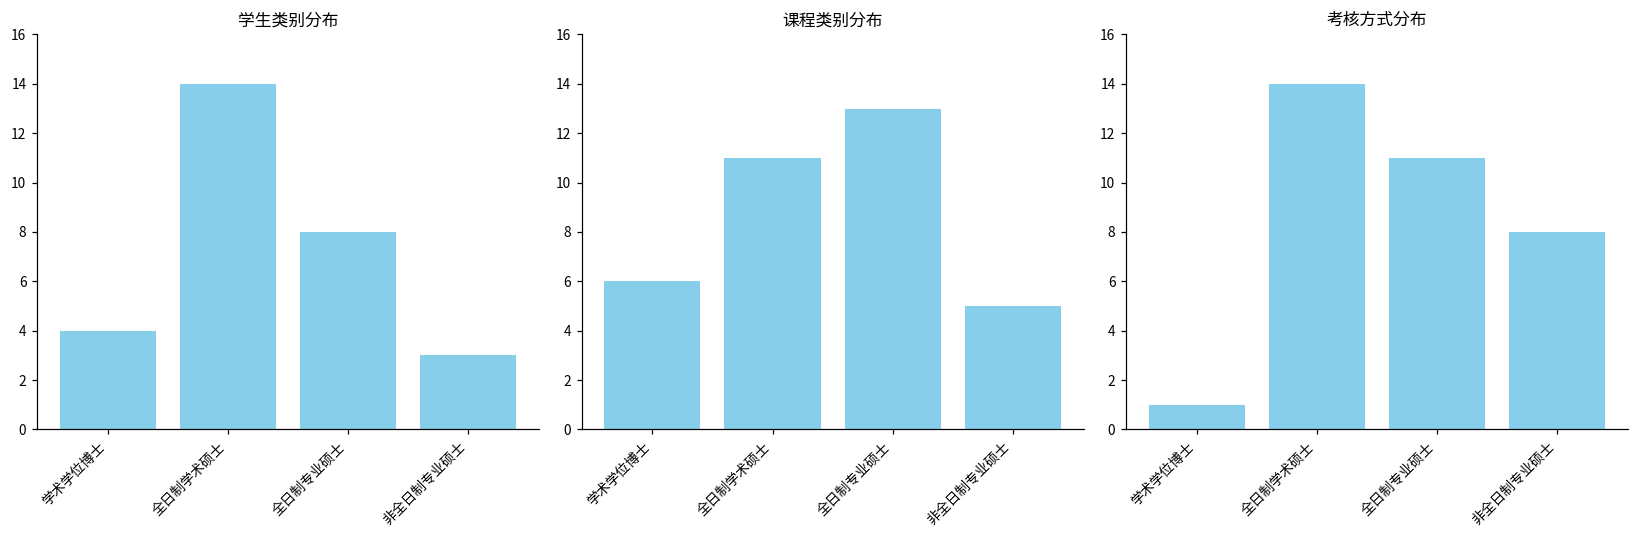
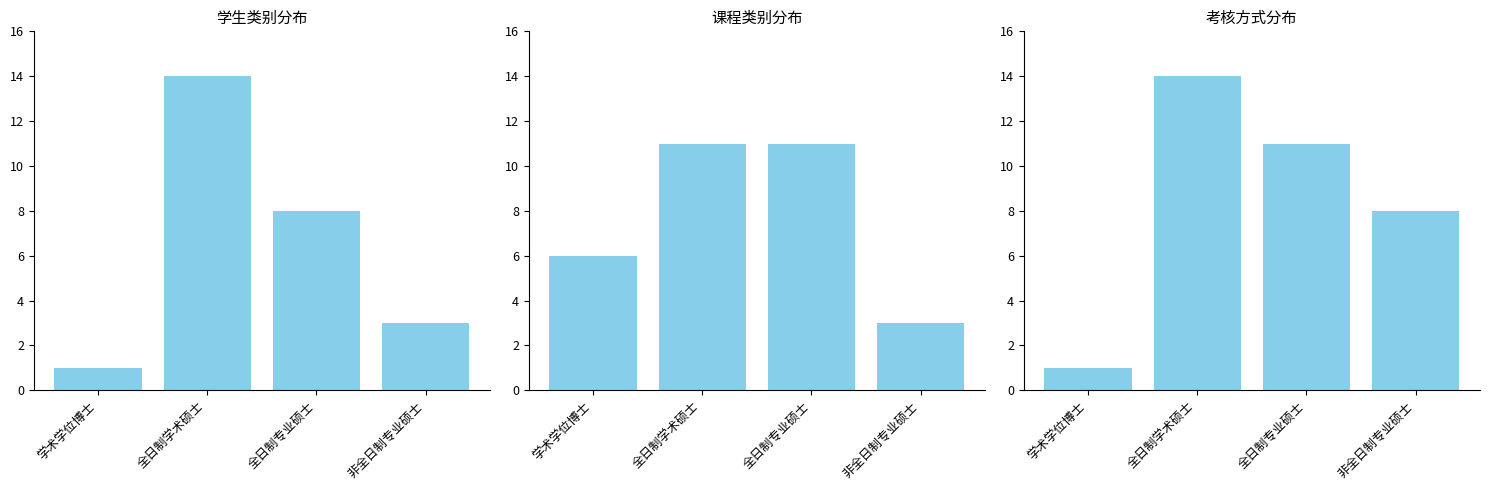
学生类别分布, 学术学位博士: 4 -> 1
课程类别分布, 全日制专业硕士: 13 -> 11
课程类别分布, 非全日制专业硕士: 5 -> 3
